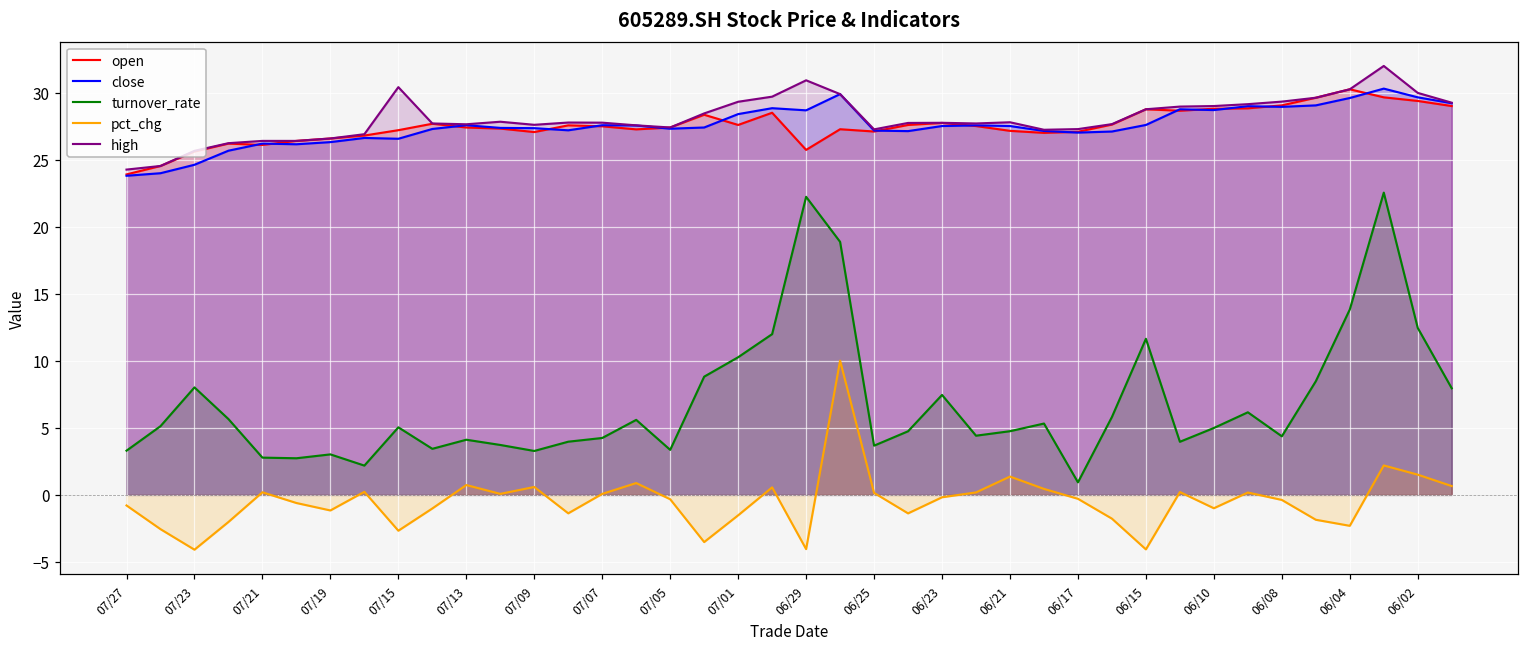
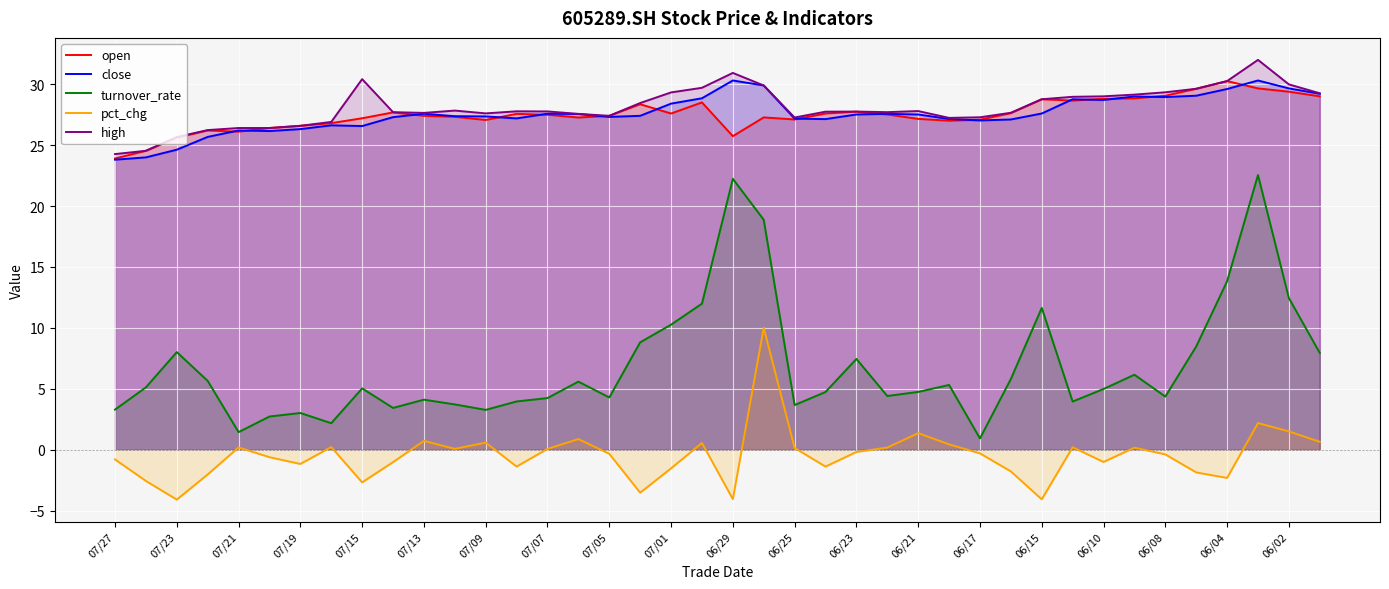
turnover_rate, 07/21: 2.8 -> 1.4
turnover_rate, 07/05: 3.4 -> 4.3
close, 06/29: 28.7 -> 30.3
